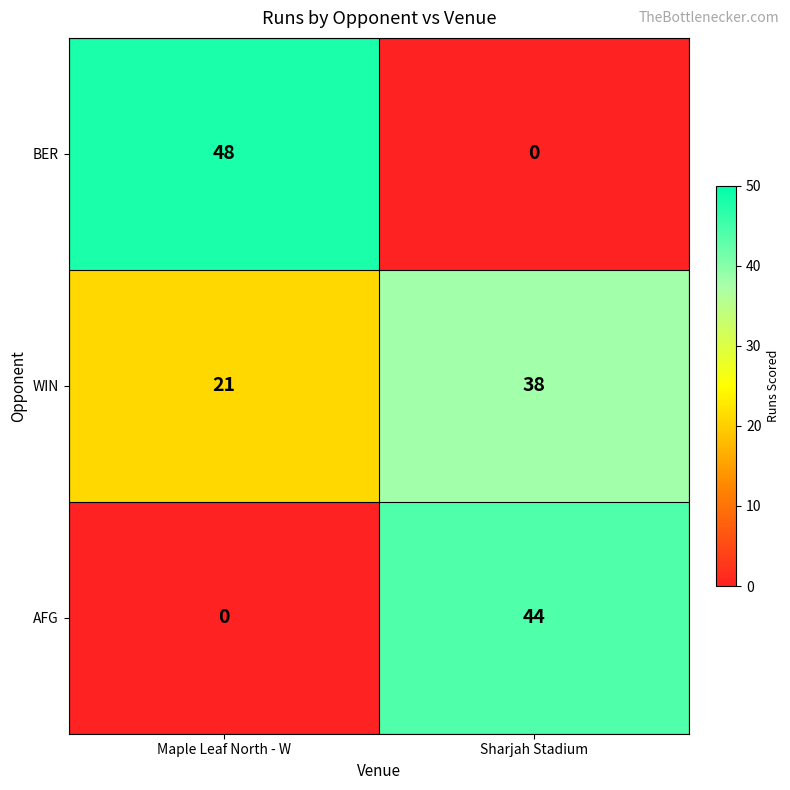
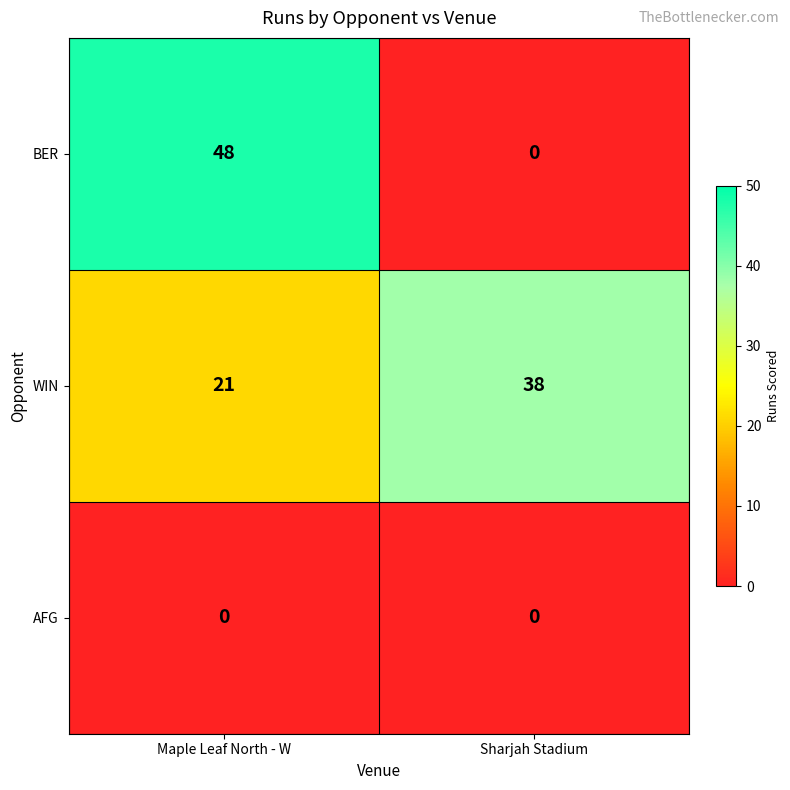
AFG, Sharjah Stadium: 44 -> 0
